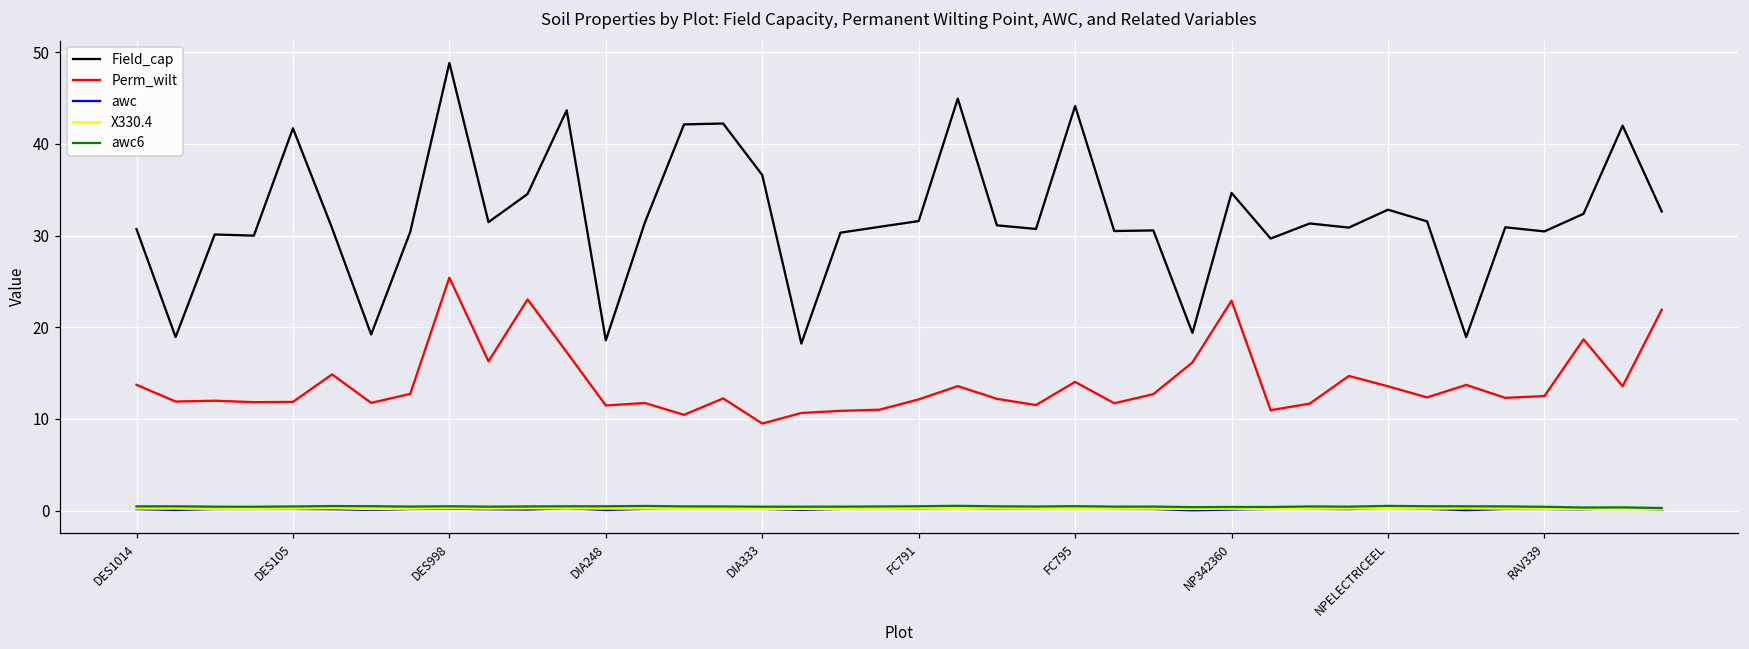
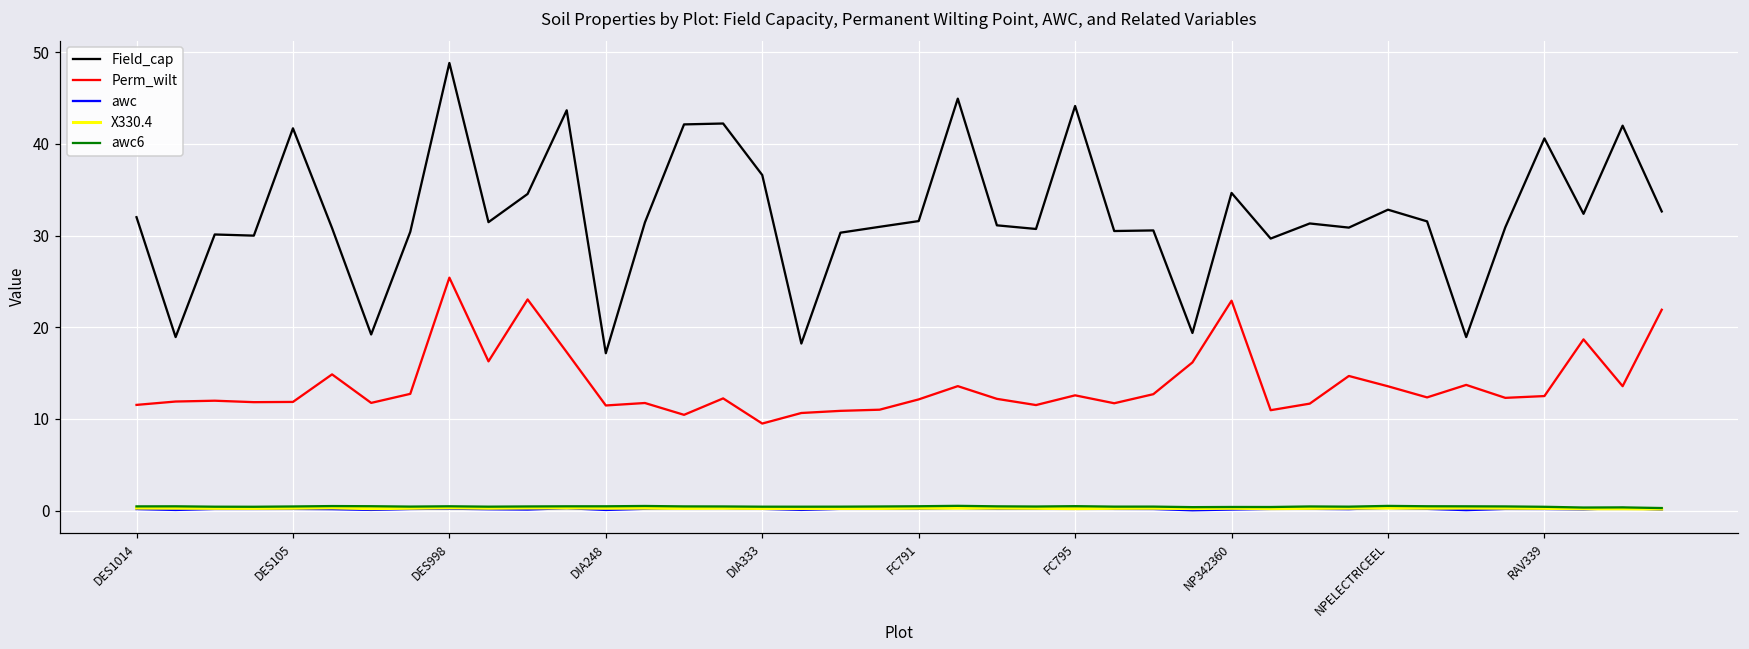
Field_cap, DES1014: 31 -> 32
Perm_wilt, DES1014: 14 -> 12
Field_cap, DIA248: 19 -> 17
Perm_wilt, FC795: 14 -> 13
Field_cap, RAV339: 30 -> 41
